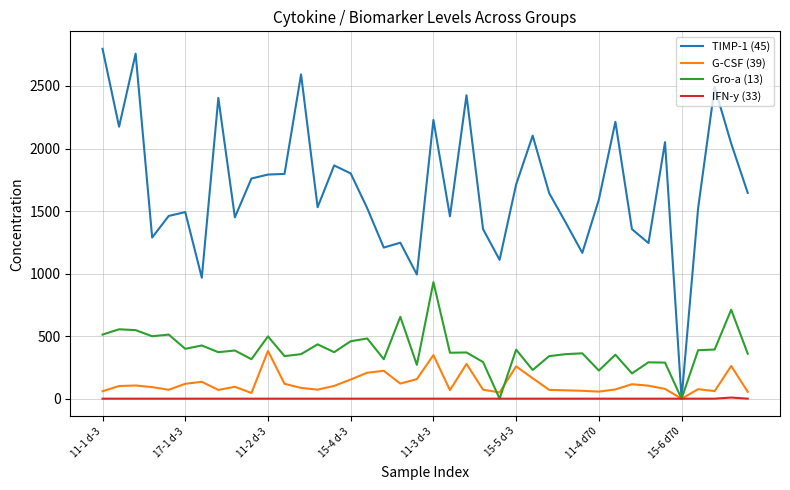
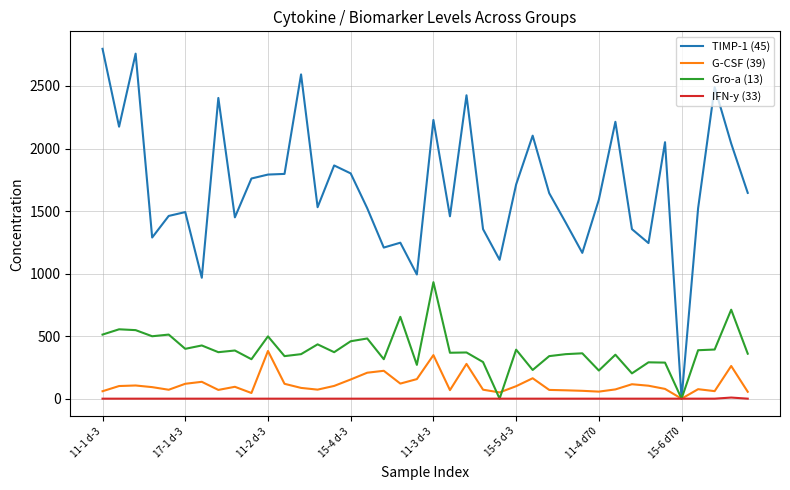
G-CSF (39), 15-5 d-3: 260 -> 100
